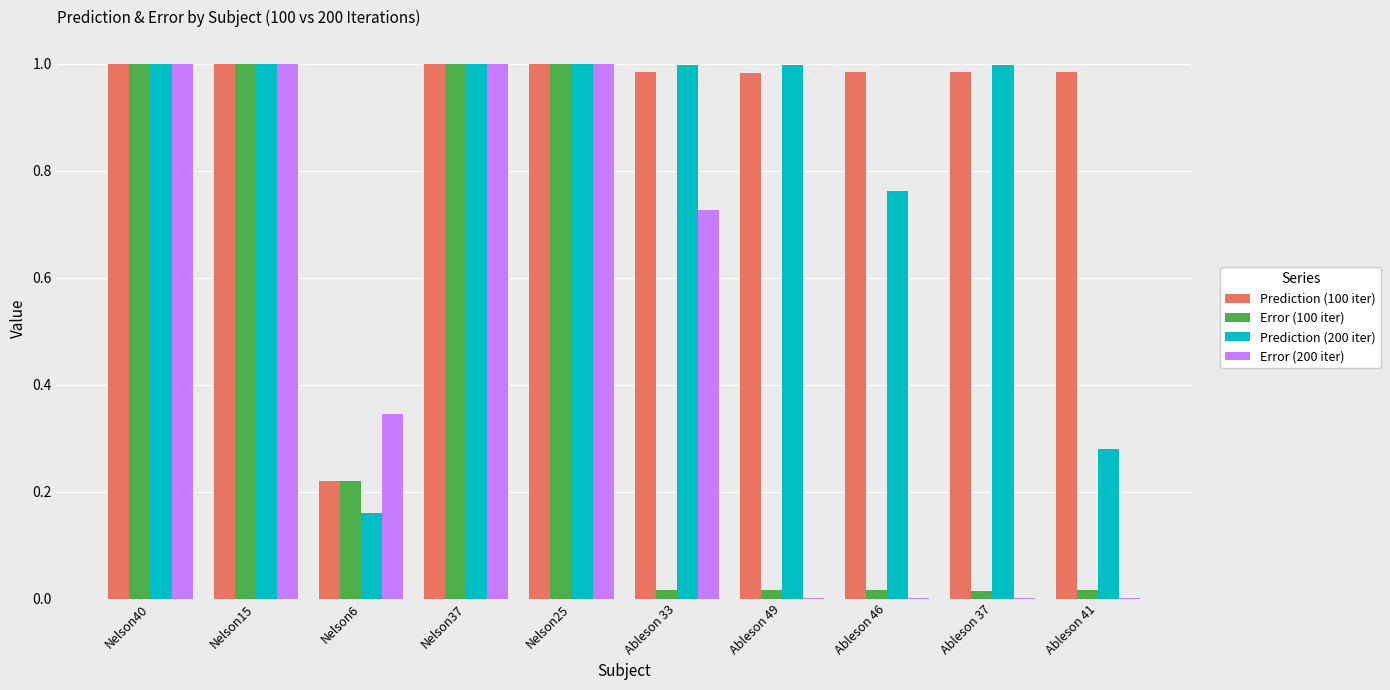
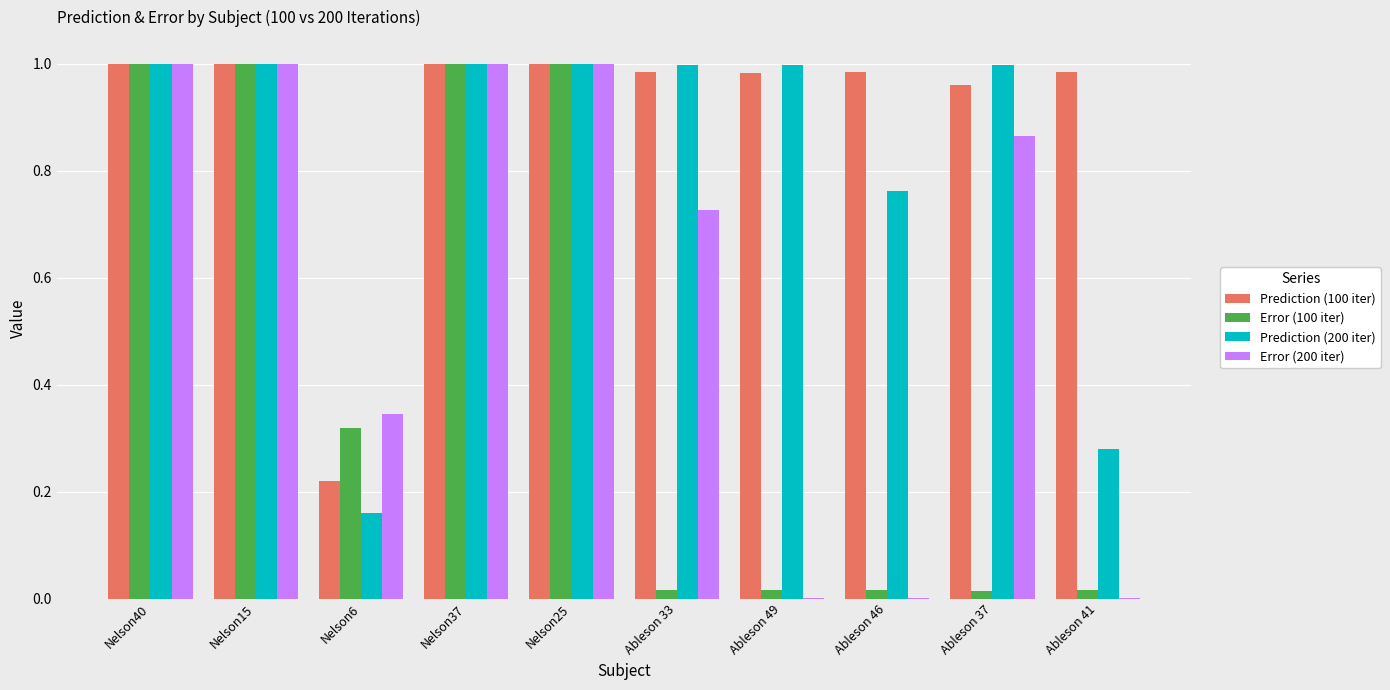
Error (100 iter), Nelson6: 0.22 -> 0.32
Prediction (100 iter), Ableson 37: 0.99 -> 0.96
Error (200 iter), Ableson 37: 0.00 -> 0.87
